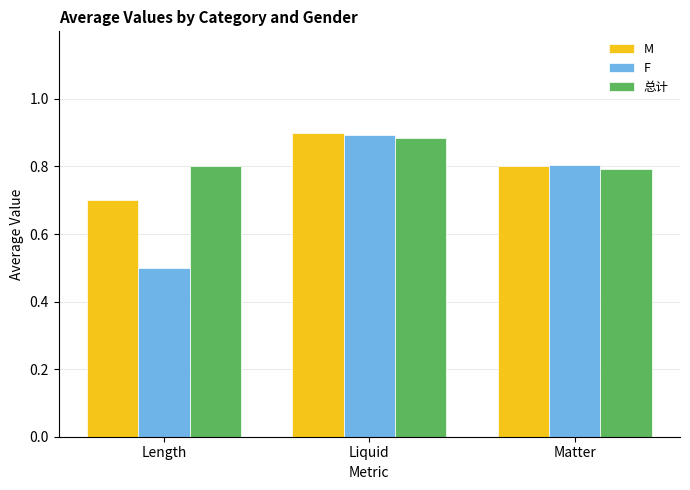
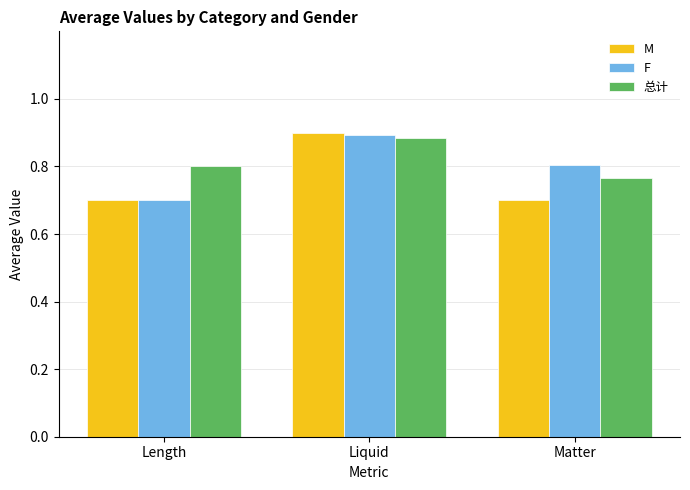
F, Length: 0.5 -> 0.7
M, Matter: 0.8 -> 0.7
总计, Matter: 0.79 -> 0.77
